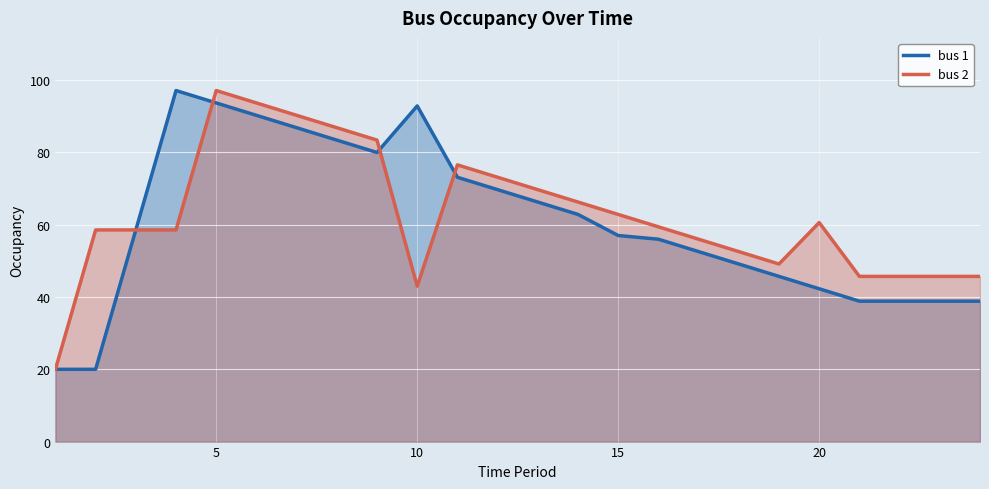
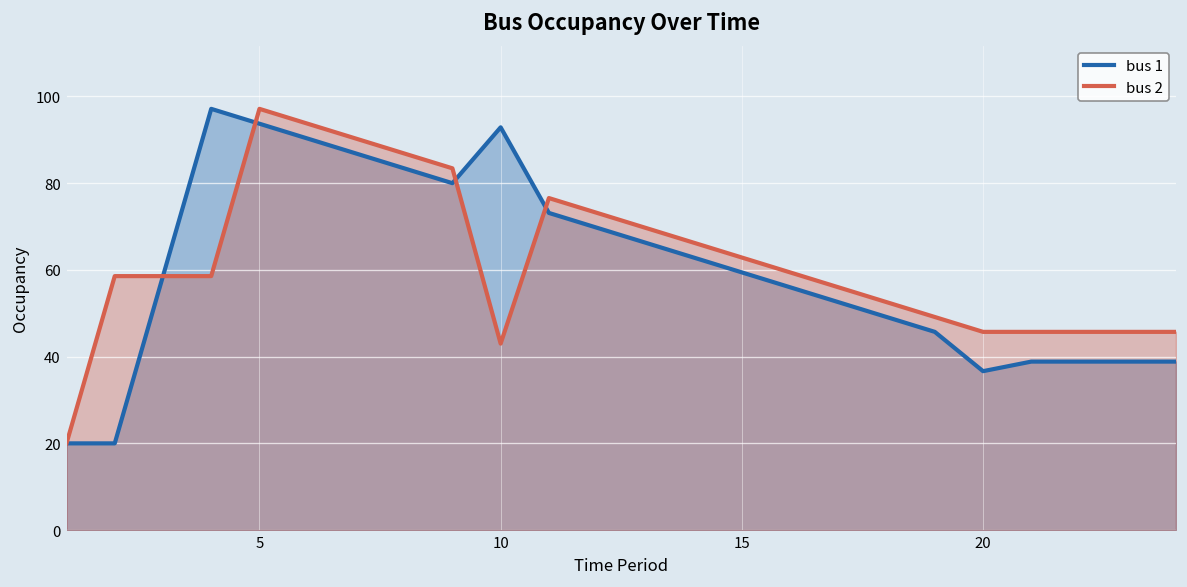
bus 1, 15: 57 -> 59
bus 1, 20: 42 -> 37
bus 2, 20: 61 -> 46
